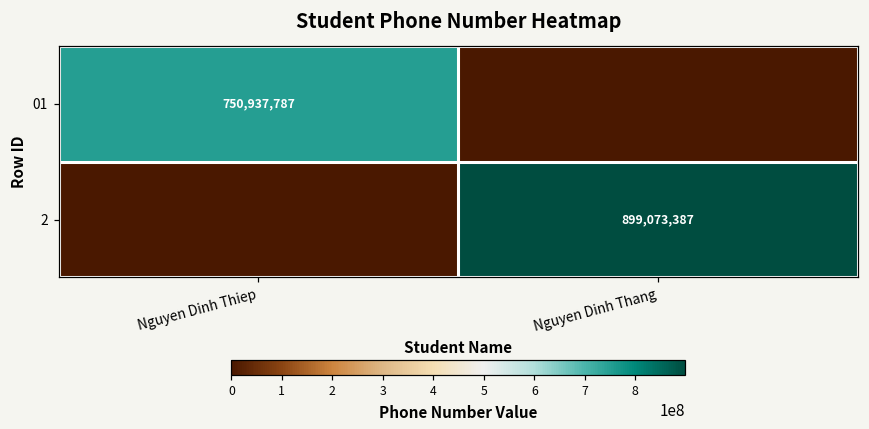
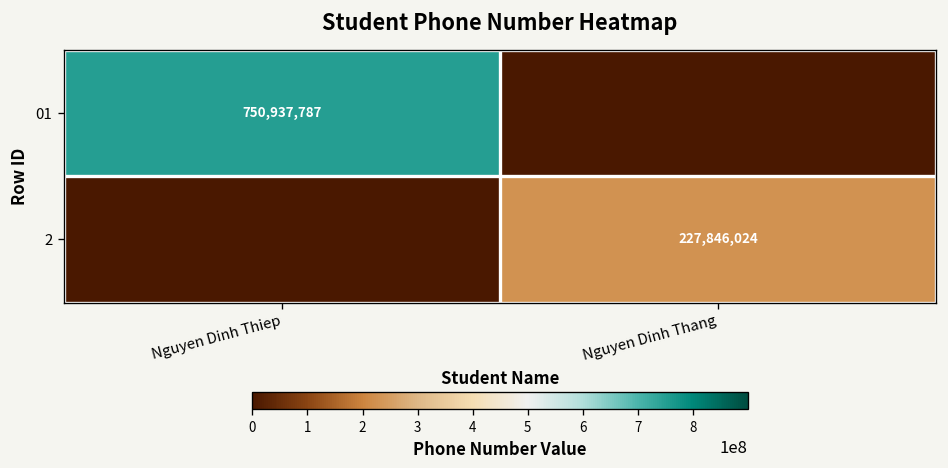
2, Nguyen Dinh Thang: 899,073,387 -> 227,846,024
